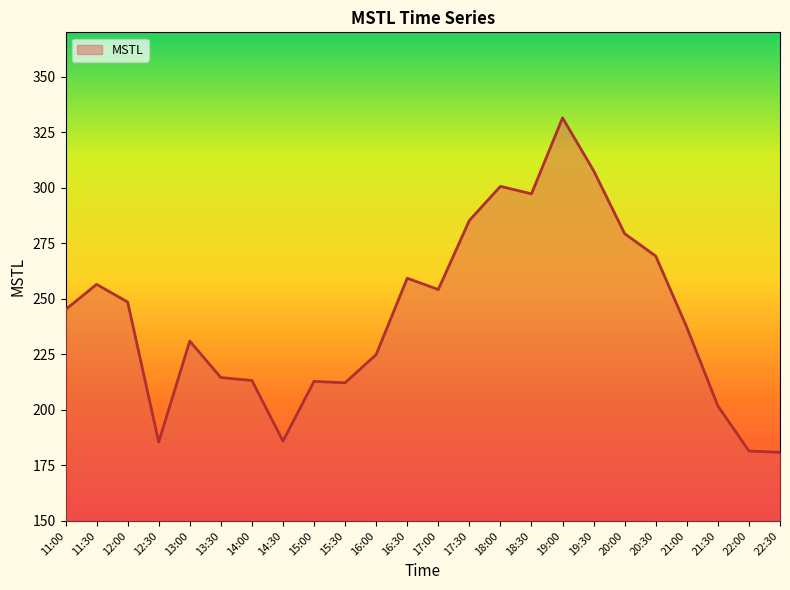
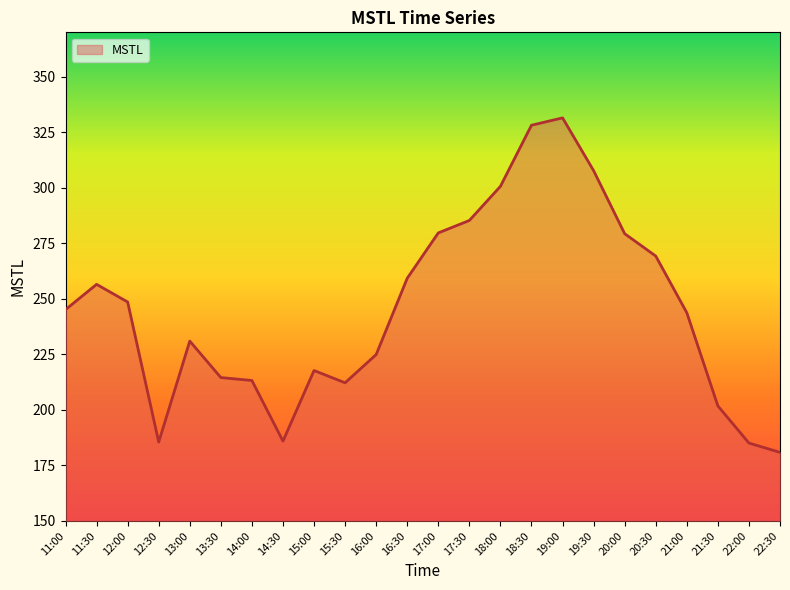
15:00: 213 -> 218
17:00: 254 -> 280
18:30: 297 -> 328
21:00: 237 -> 244
22:00: 181 -> 185
